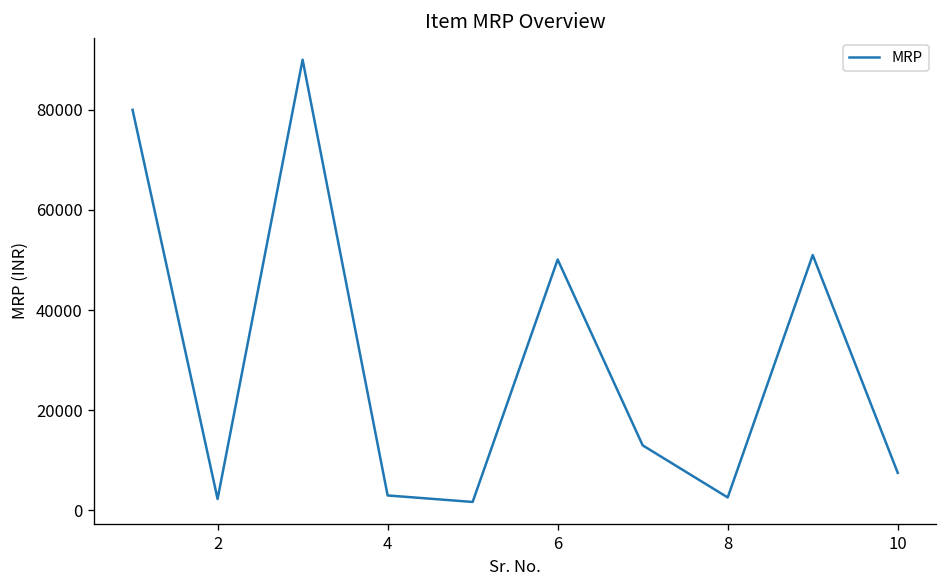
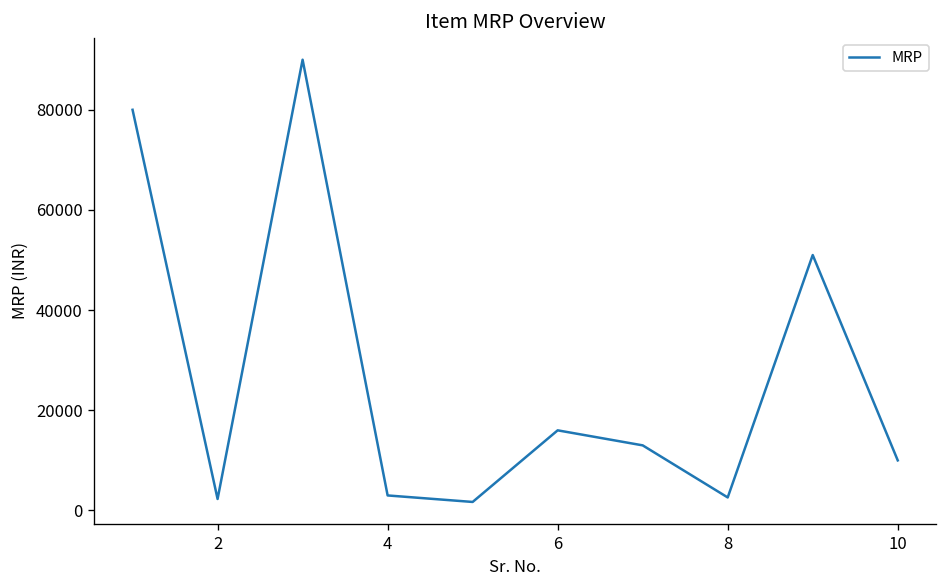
6: 50000 -> 16000
10: 8000 -> 10000
